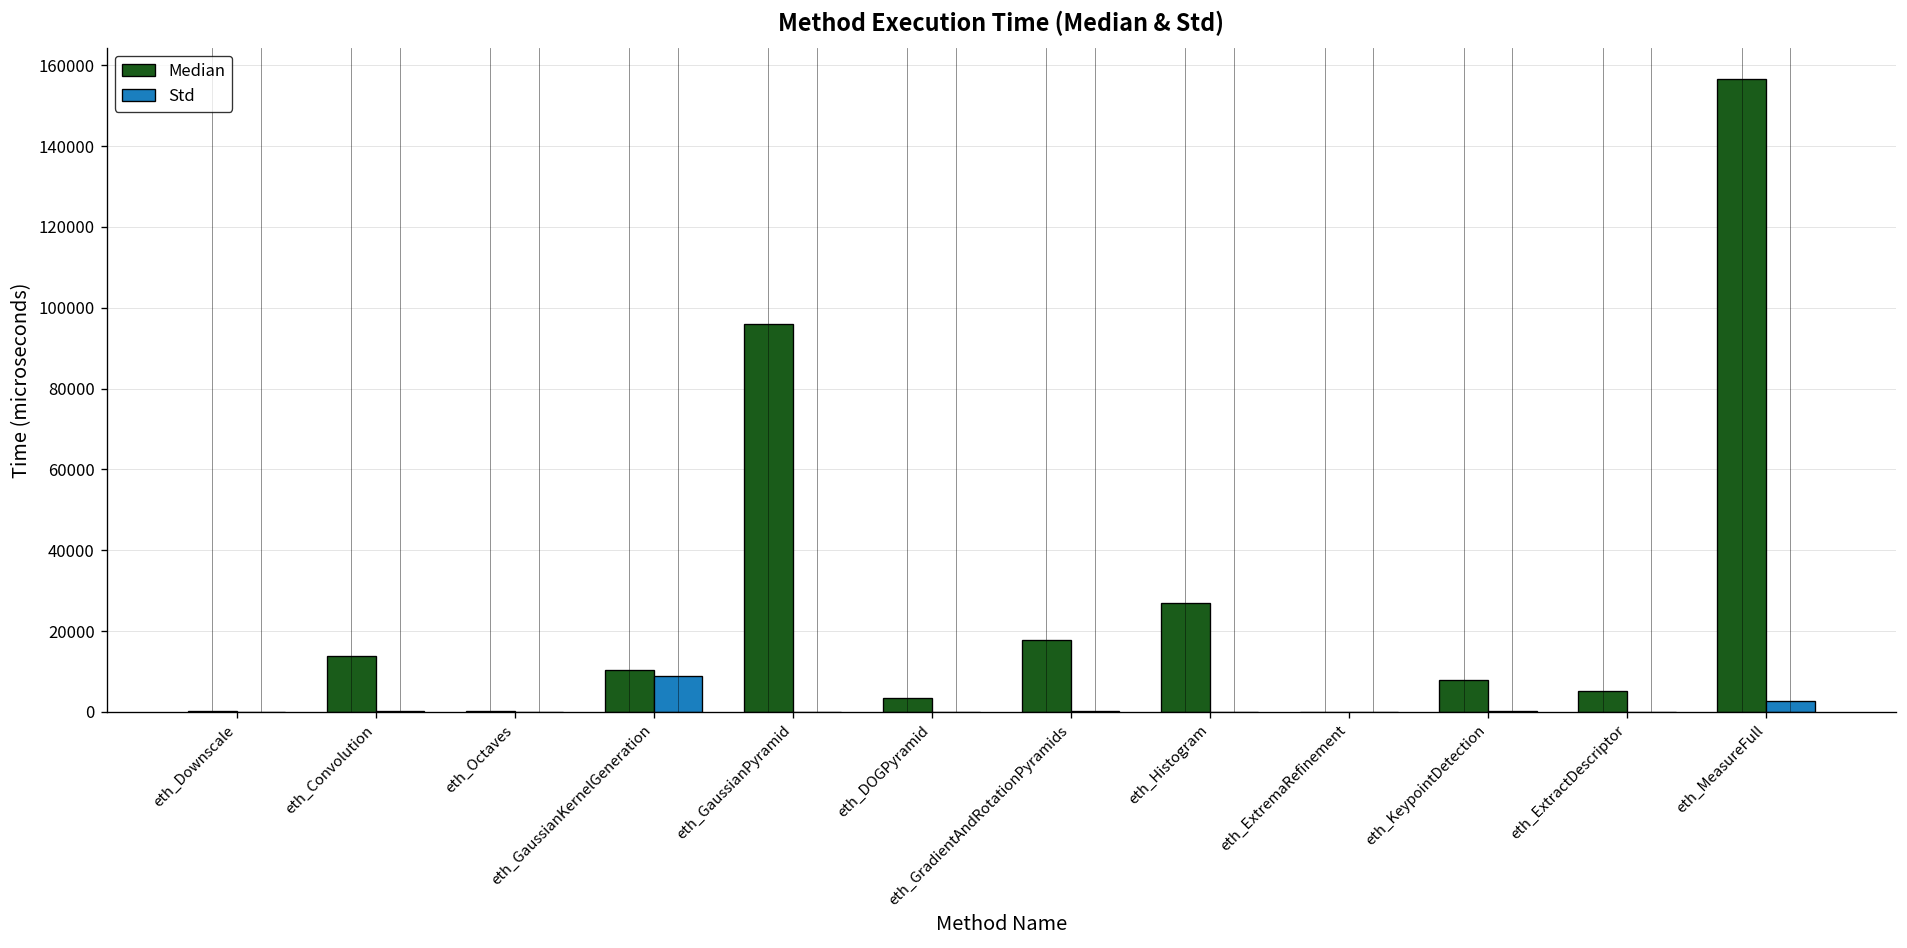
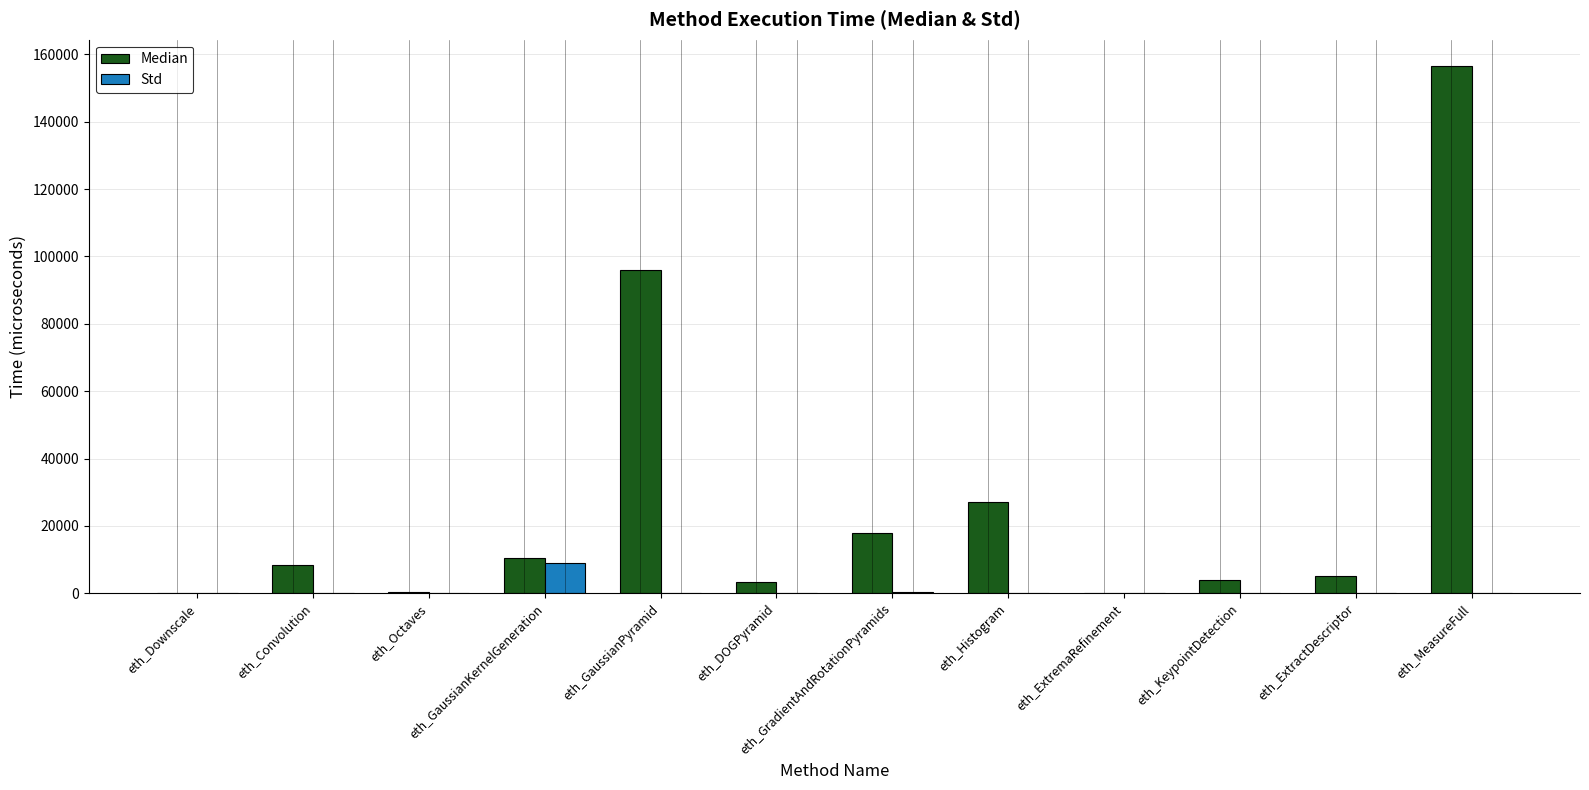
Median, eth_Convolution: 14000 -> 8000
Median, eth_KeypointDetection: 8000 -> 4000
Std, eth_MeasureFull: 3000 -> 0
